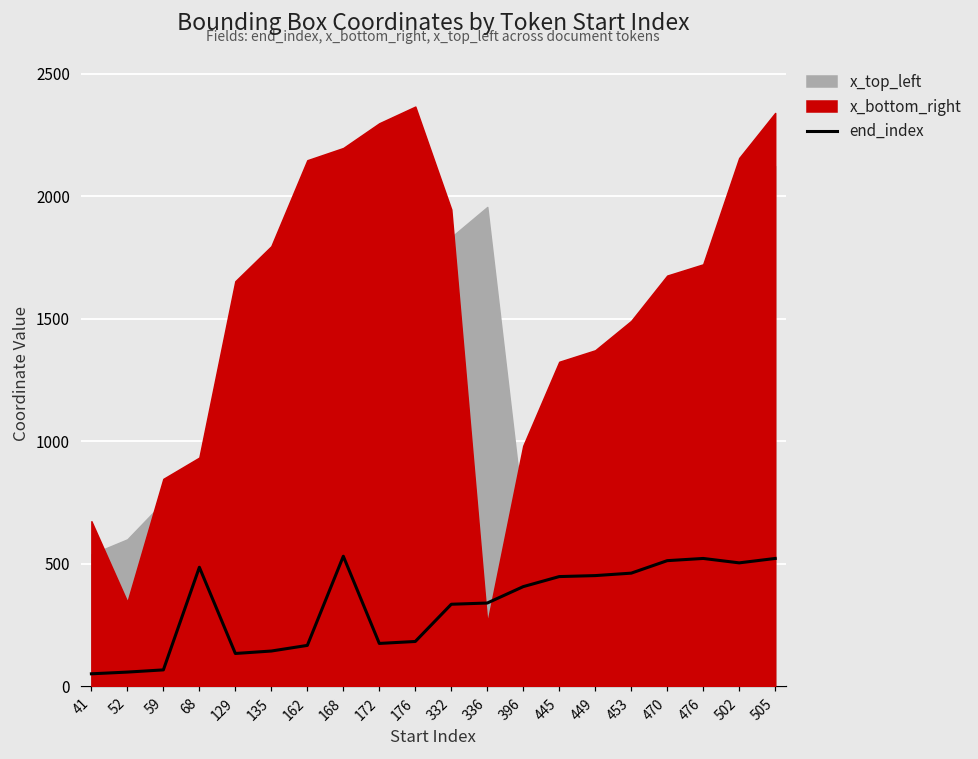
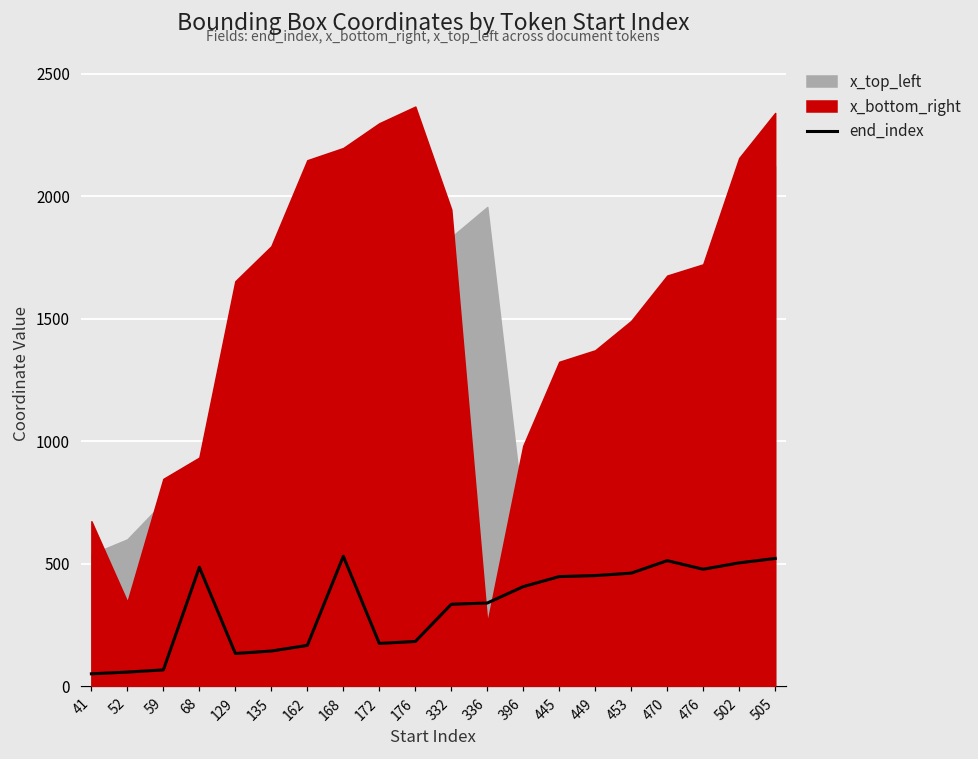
end_index, 476: 520 -> 480
